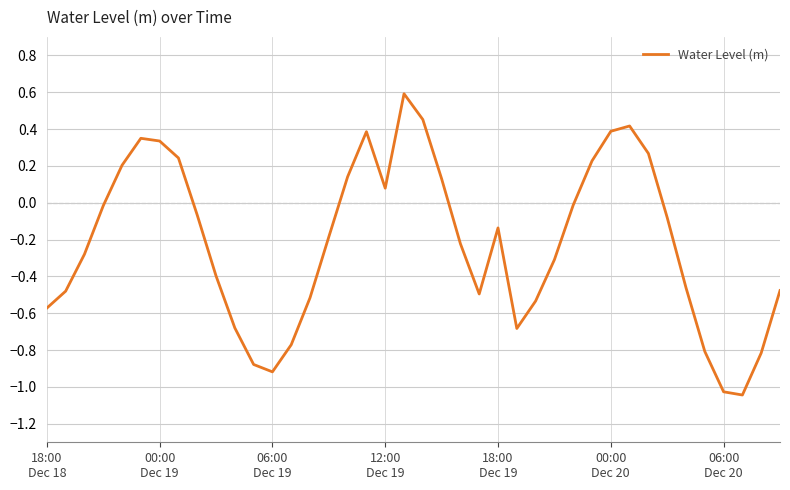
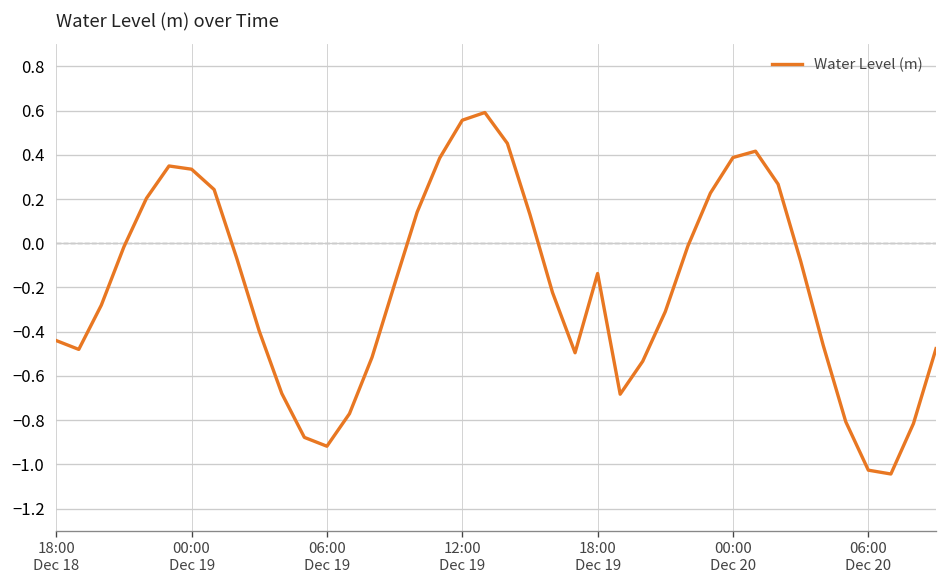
18:00 Dec 18: -0.57 -> -0.44
12:00 Dec 19: 0.08 -> 0.56
